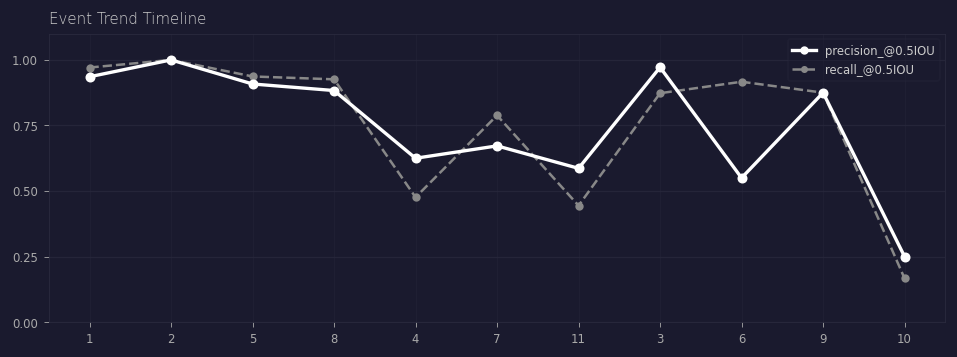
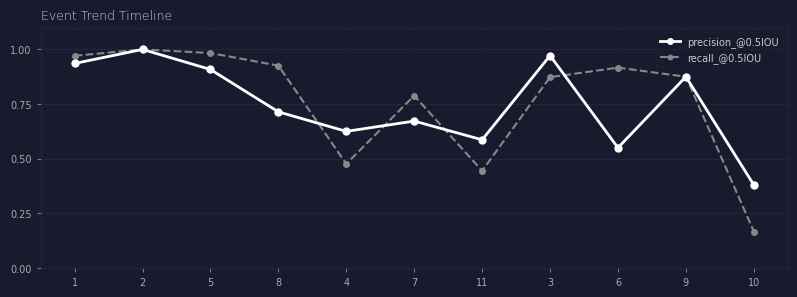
recall_@0.5IOU, 5: 0.94 -> 0.98
precision_@0.5IOU, 8: 0.88 -> 0.71
precision_@0.5IOU, 10: 0.25 -> 0.38
